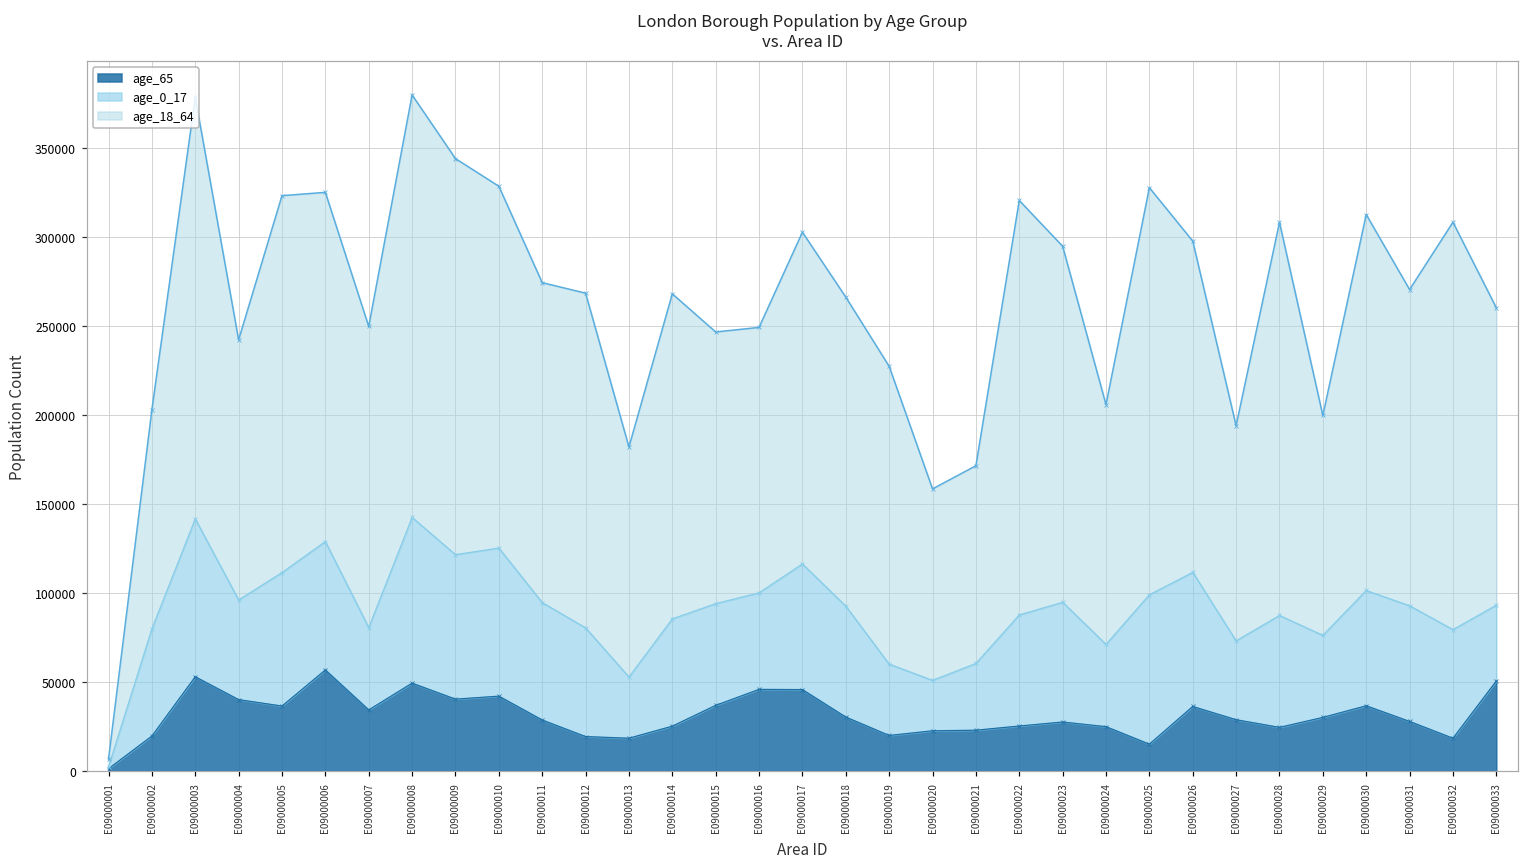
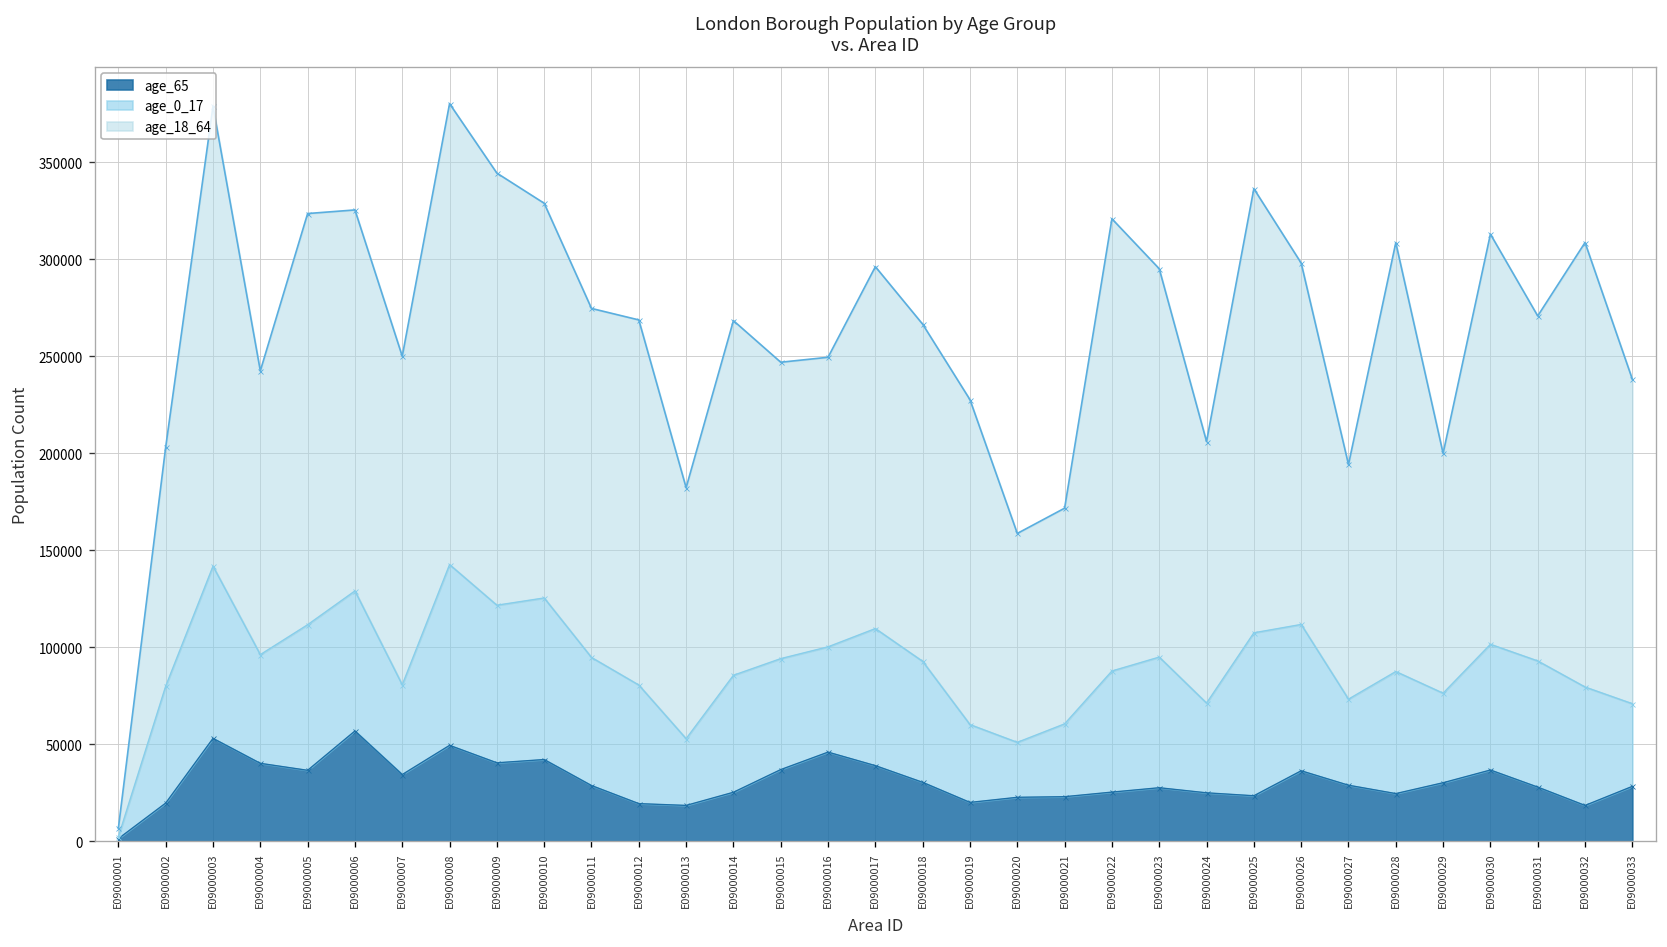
age_65, E09000017: 46000 -> 39000
age_65, E09000025: 15000 -> 23000
age_65, E09000033: 51000 -> 28000
